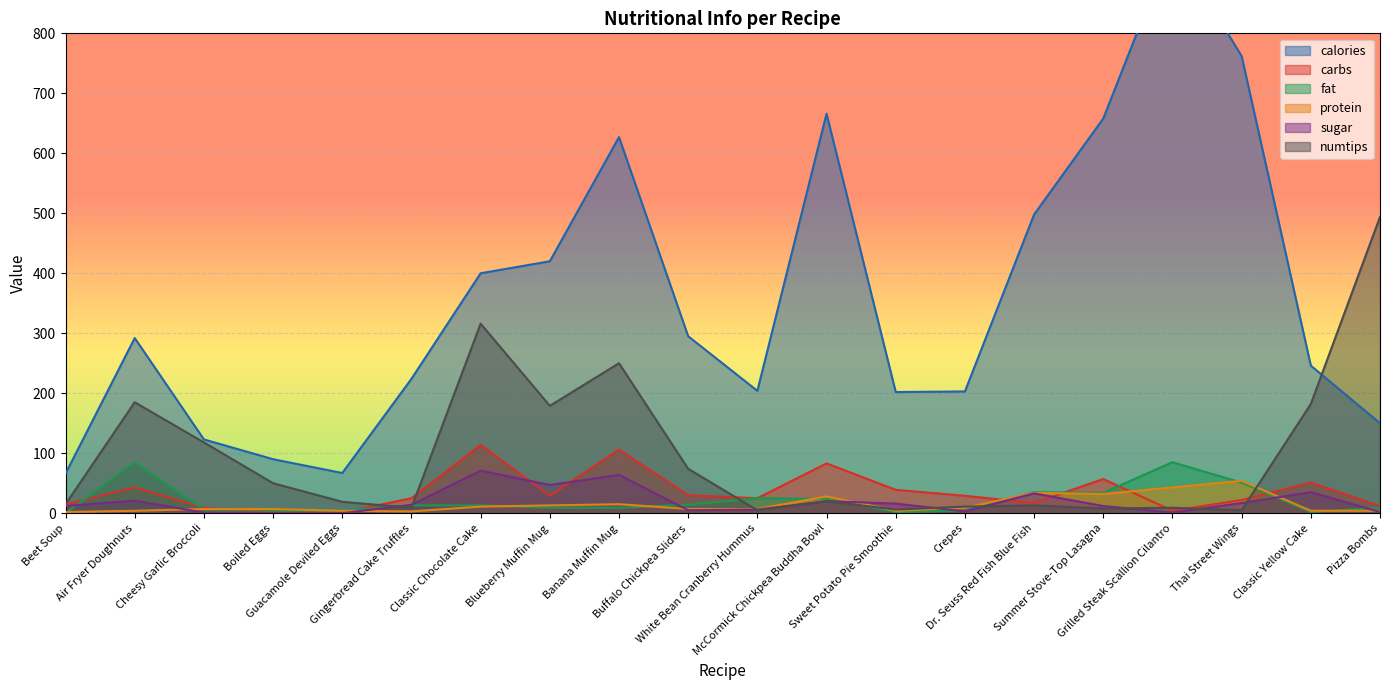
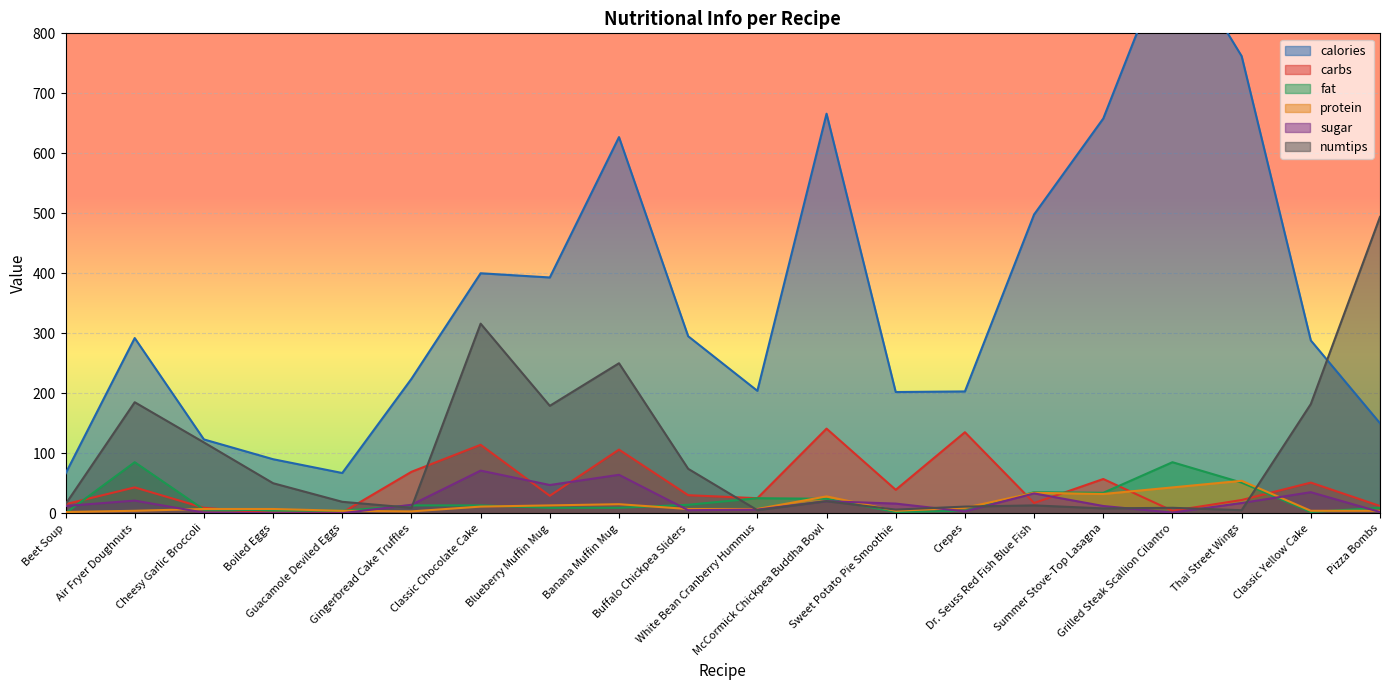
carbs, Gingerbread Cake Truffles: 30 -> 70
calories, Blueberry Muffin Mug: 420 -> 390
carbs, McCormick Chickpea Buddha Bowl: 80 -> 140
carbs, Crepes: 30 -> 140
calories, Classic Yellow Cake: 250 -> 290
